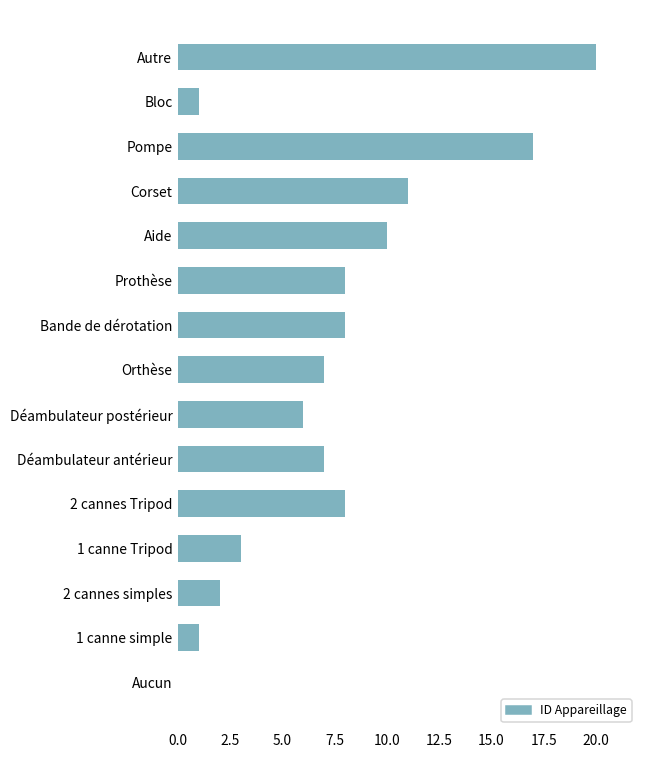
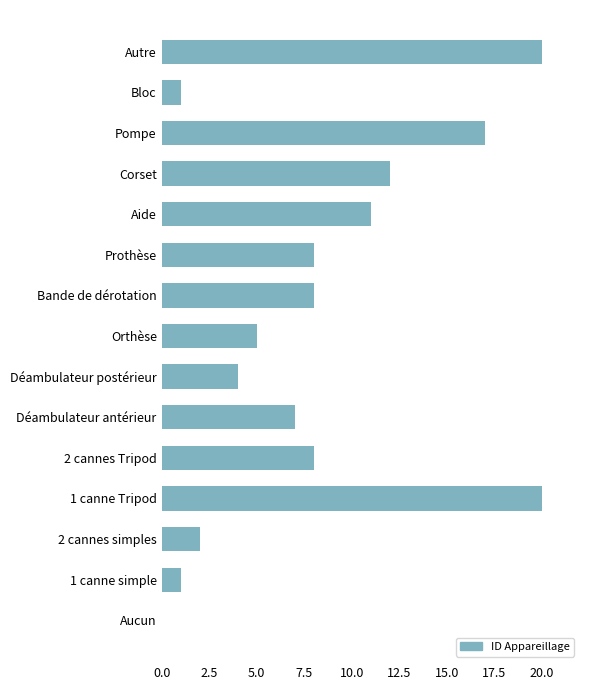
Corset: 11 -> 12
Aide: 10 -> 11
Orthèse: 7 -> 5
Déambulateur postérieur: 6 -> 4
1 canne Tripod: 3 -> 20
